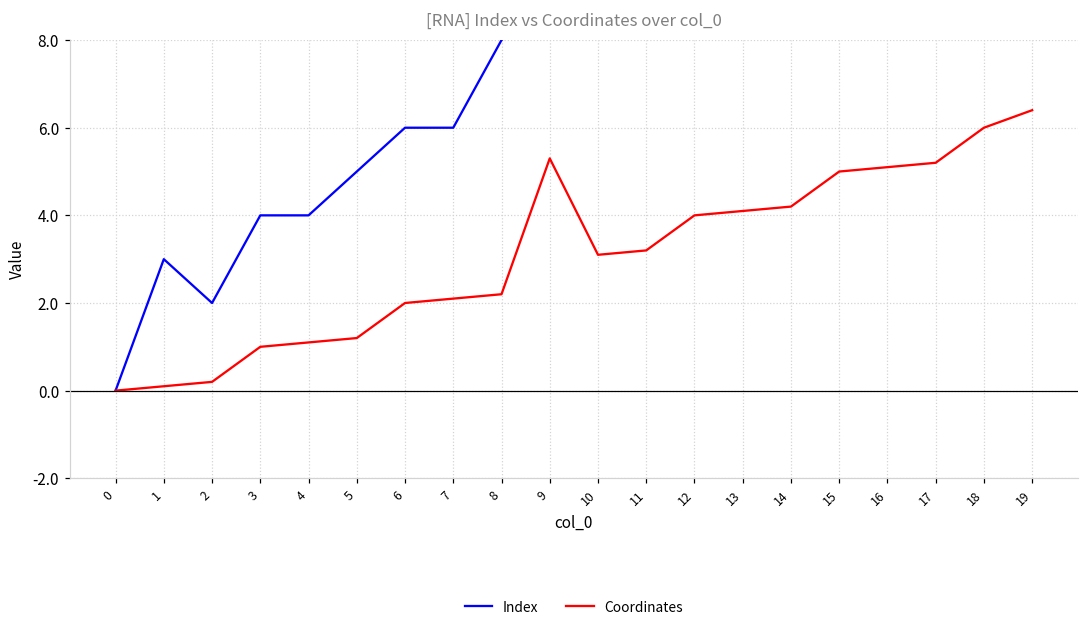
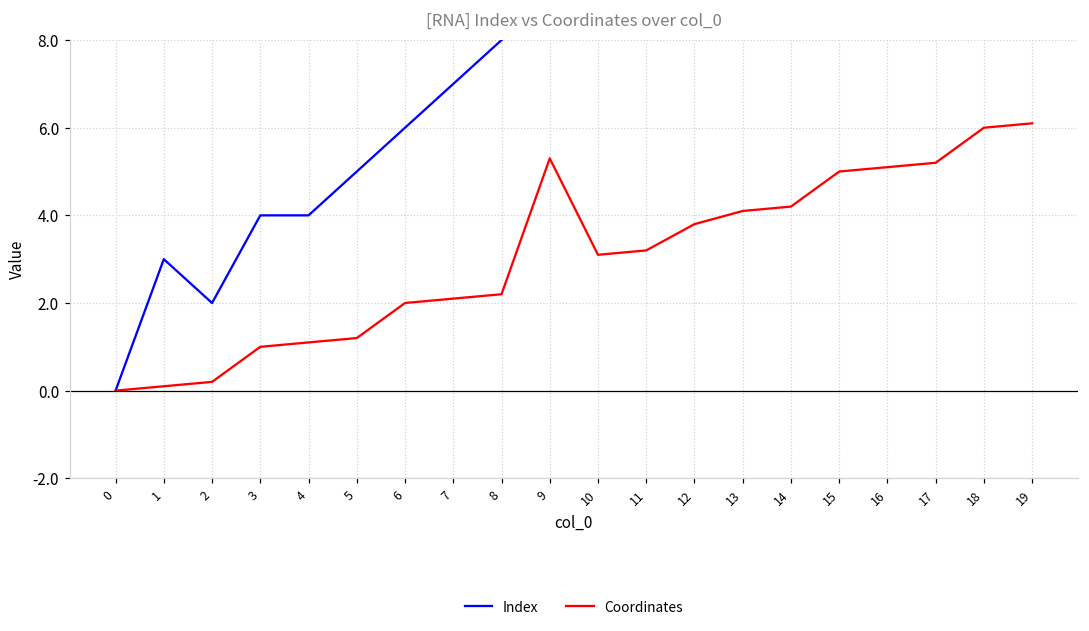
Index, 7: 6 -> 7
Coordinates, 12: 4.0 -> 3.8
Coordinates, 19: 6.4 -> 6.1
